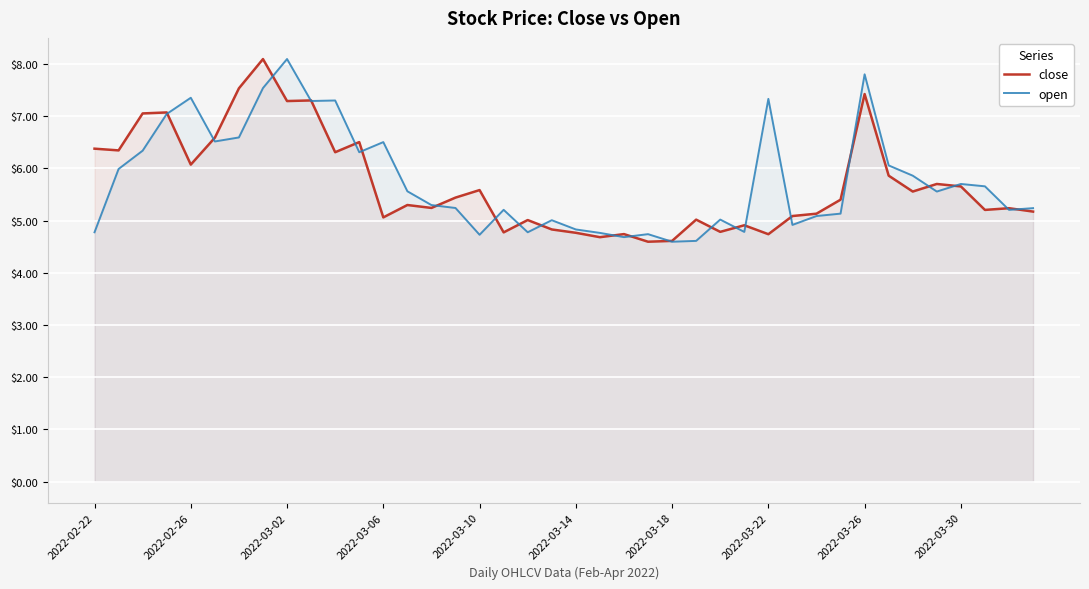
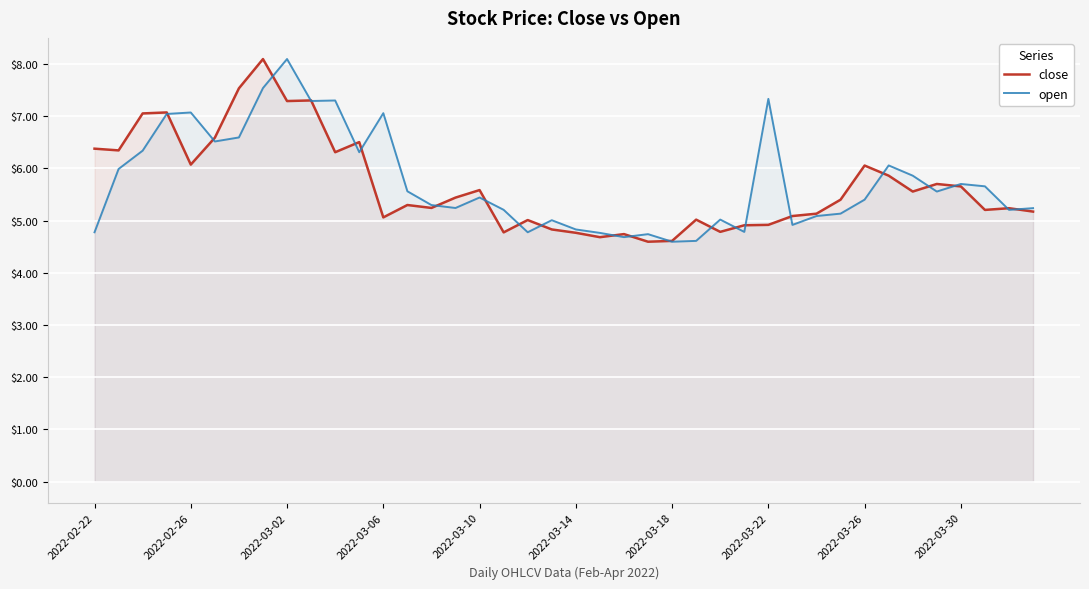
open, 2022-02-26: $7.4 -> $7.1
open, 2022-03-06: $6.5 -> $7.1
open, 2022-03-10: $4.7 -> $5.4
close, 2022-03-22: $4.7 -> $4.9
close, 2022-03-26: $7.4 -> $6.1
open, 2022-03-26: $7.8 -> $5.4
